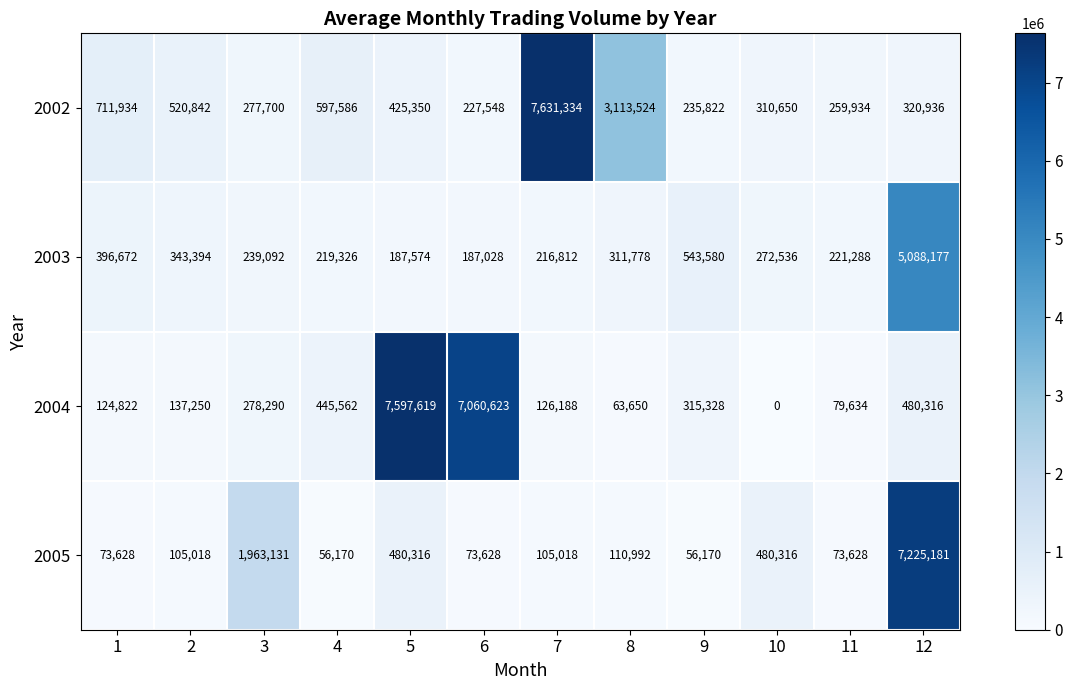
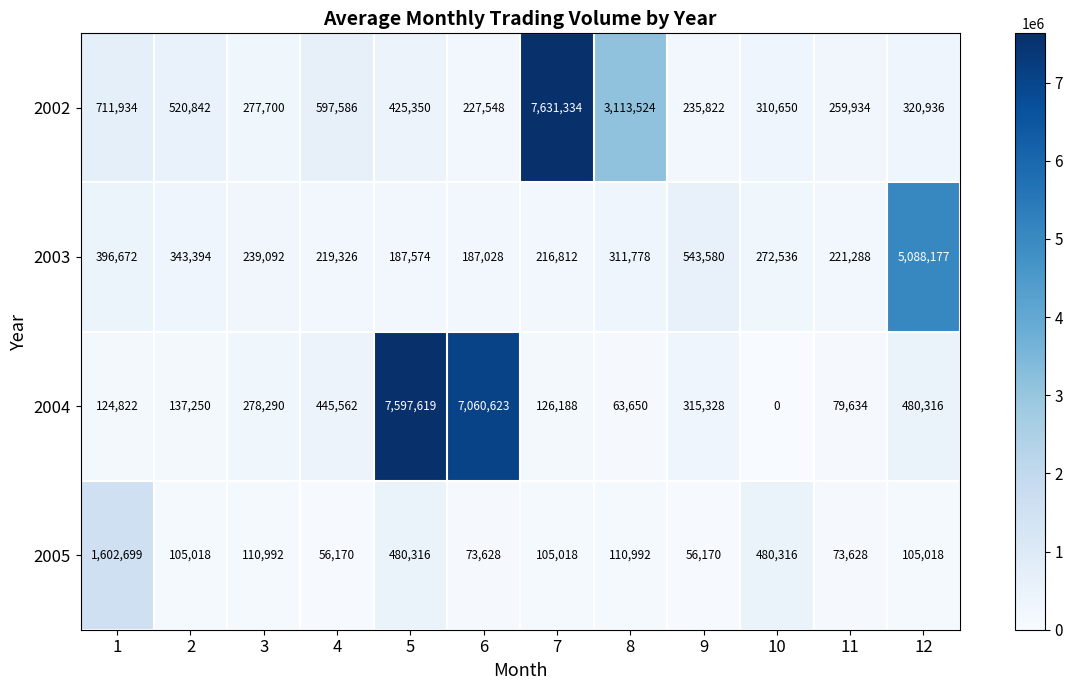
2005, 1: 73,628 -> 1,602,699
2005, 3: 1,963,131 -> 110,992
2005, 12: 7,225,181 -> 105,018
